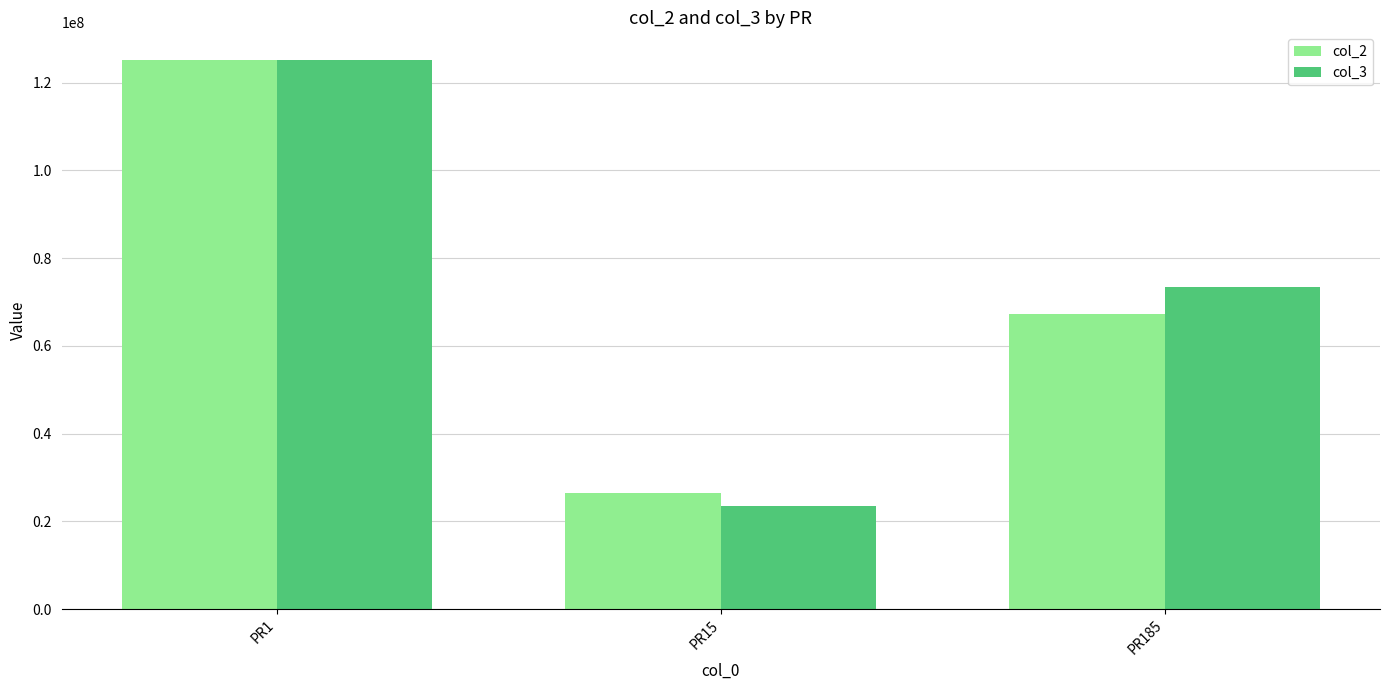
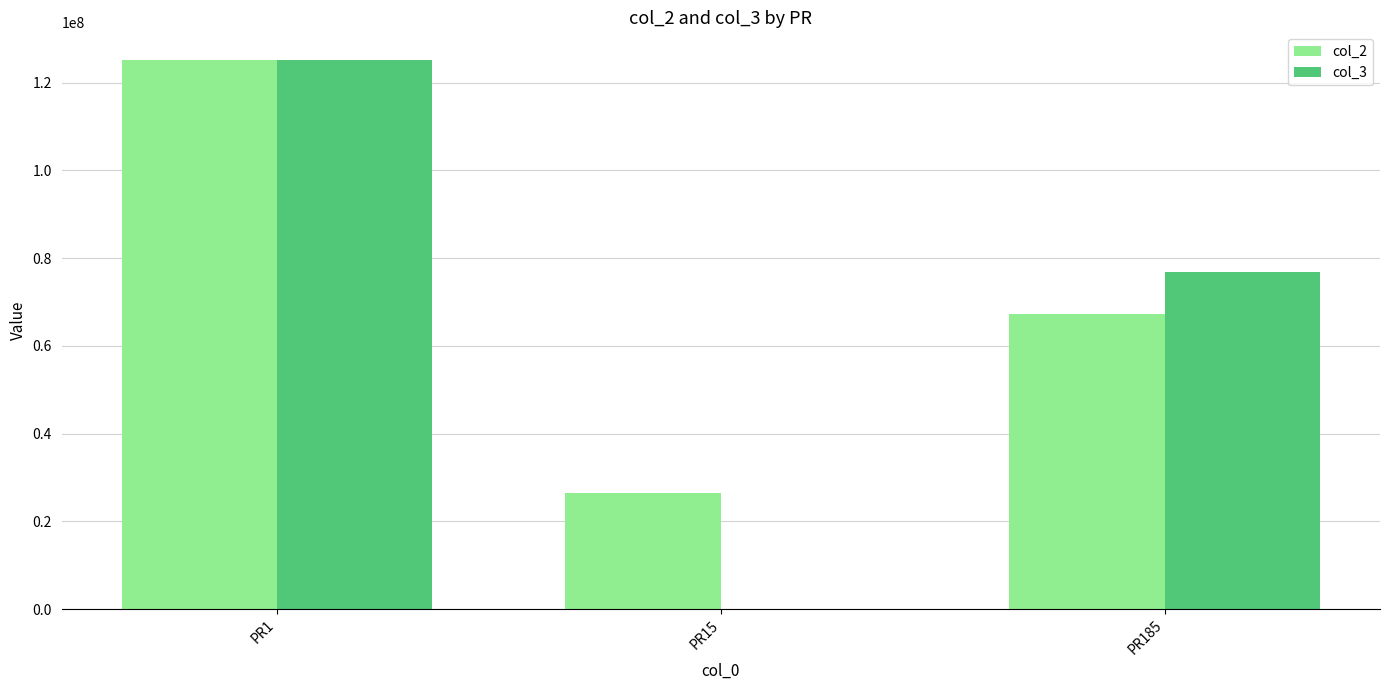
col_3, PR15: 23000000 -> 0
col_3, PR185: 73000000 -> 77000000
